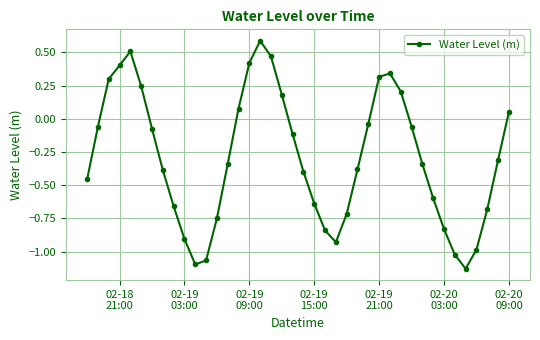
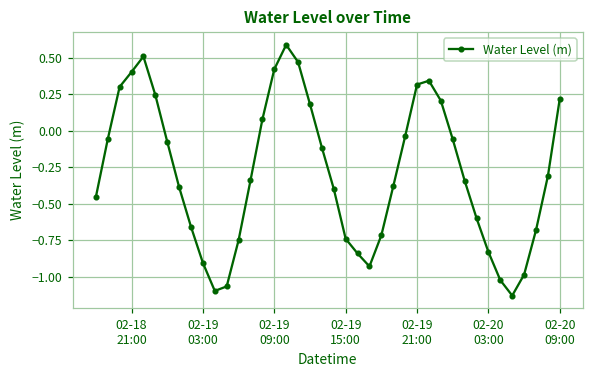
02-19 15:00: -0.64 -> -0.74
02-20 09:00: 0.05 -> 0.22
